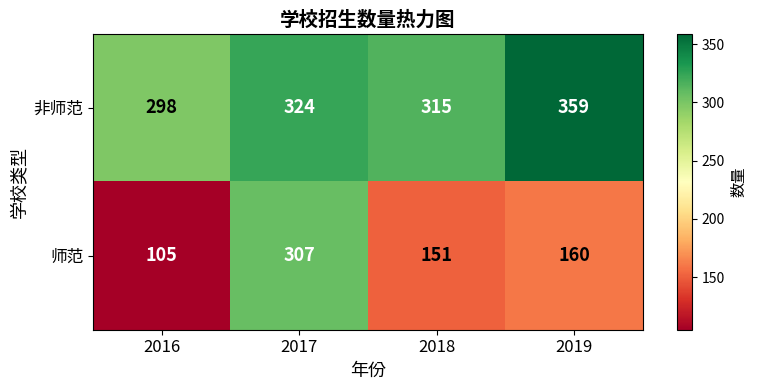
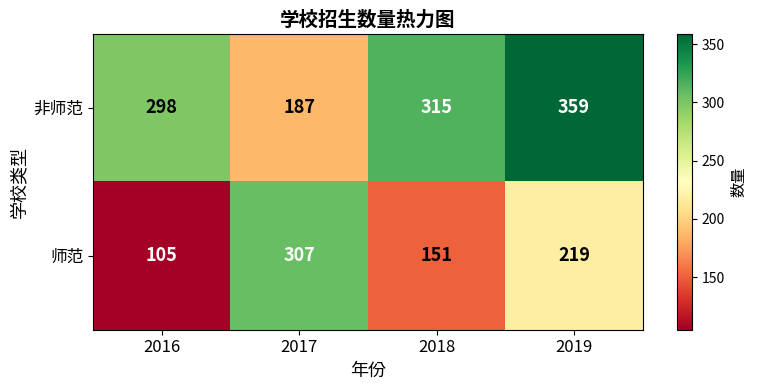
非师范, 2017: 324 -> 187
师范, 2019: 160 -> 219
